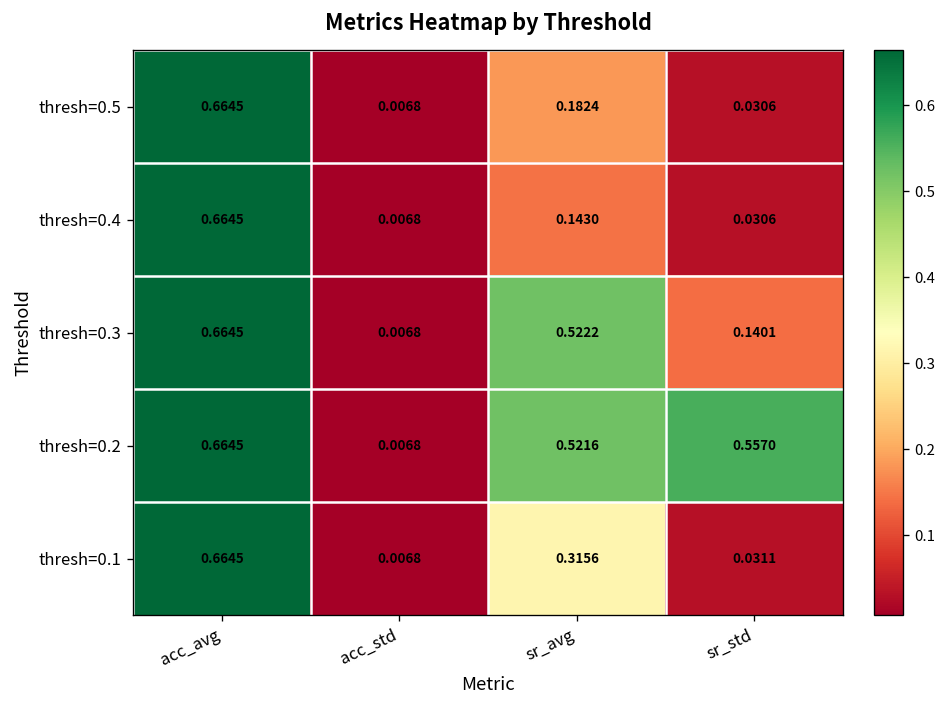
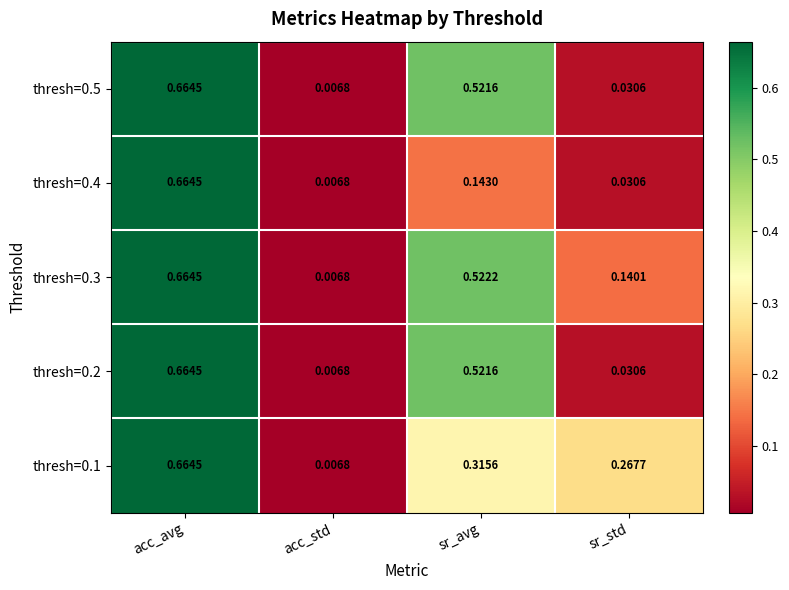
thresh=0.5, sr_avg: 0.1824 -> 0.5216
thresh=0.2, sr_std: 0.5570 -> 0.0306
thresh=0.1, sr_std: 0.0311 -> 0.2677
